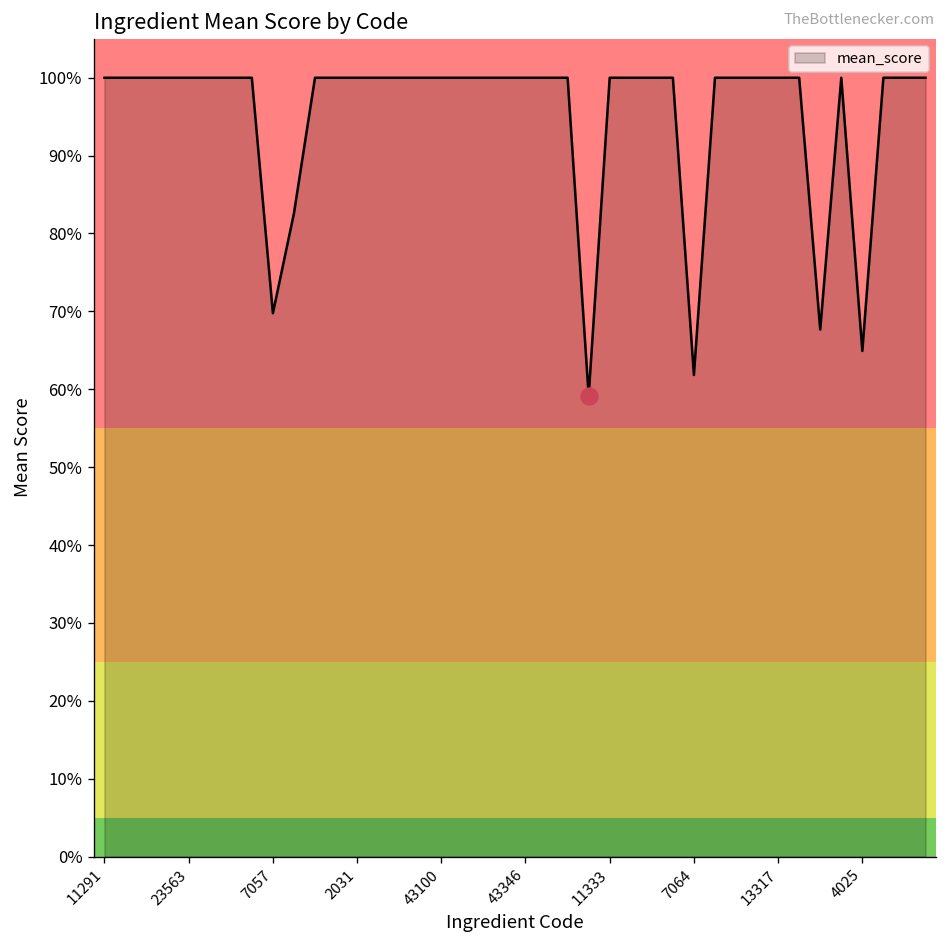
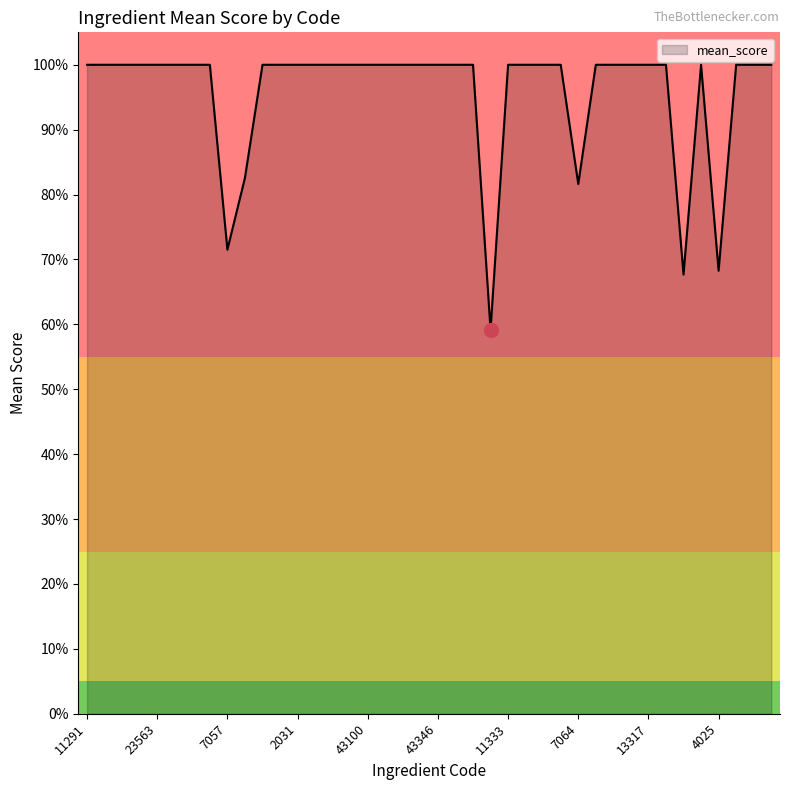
mean_score, 7057: 70% -> 72%
mean_score, 7064: 62% -> 82%
mean_score, 4025: 65% -> 68%
